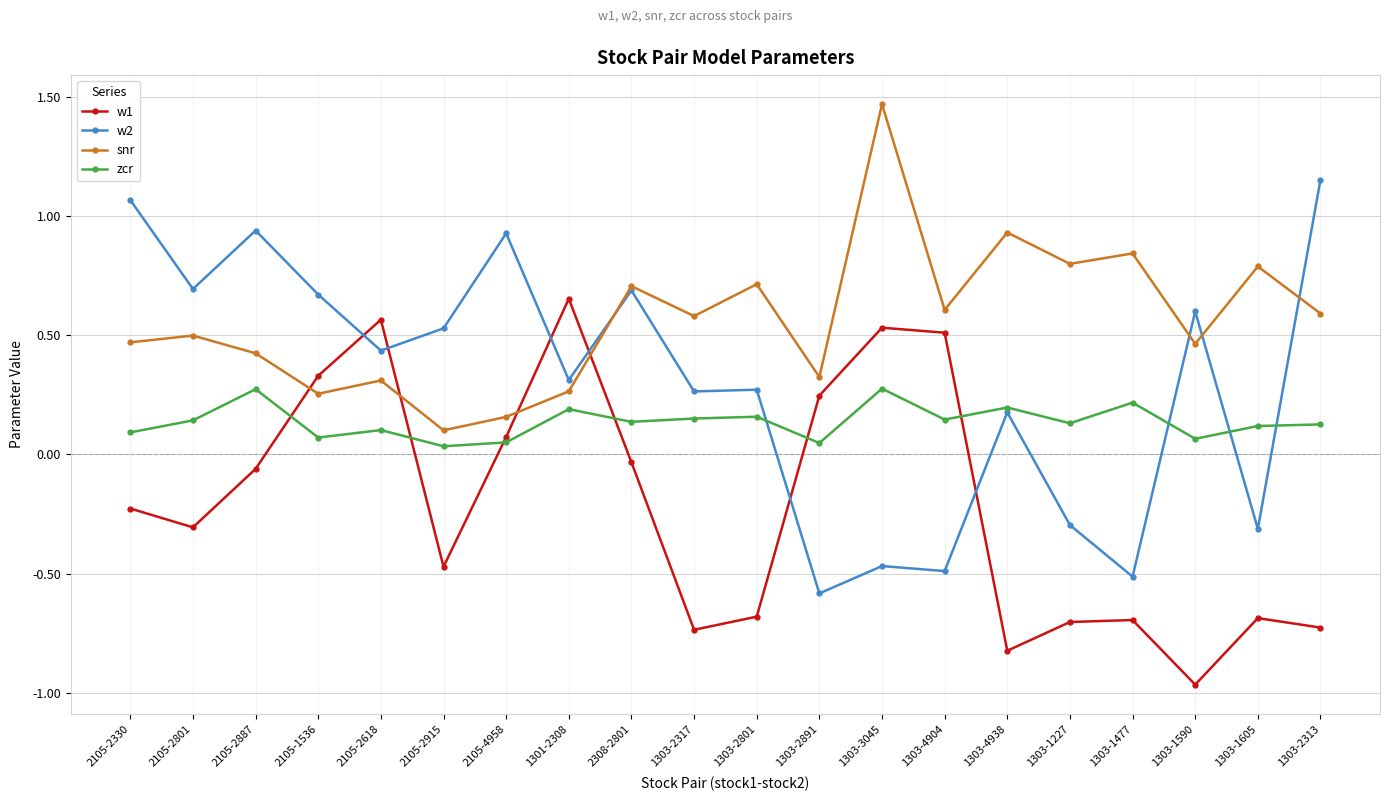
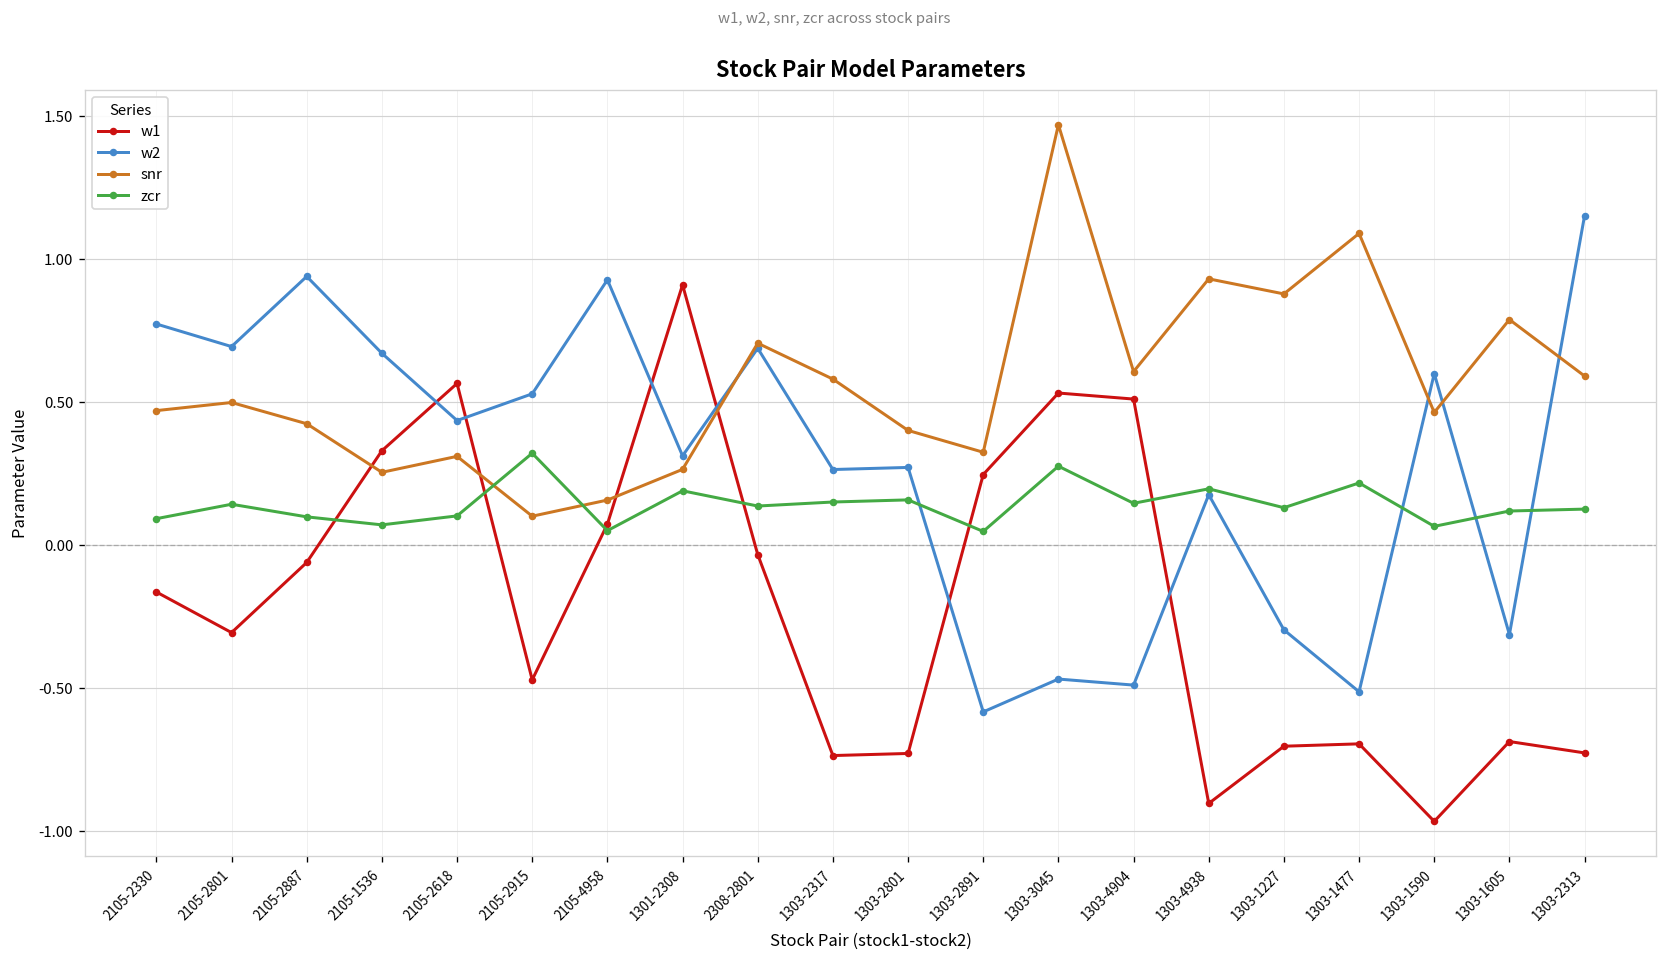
w1, 2105-2330: -0.23 -> -0.16
w2, 2105-2330: 1.07 -> 0.77
zcr, 2105-2887: 0.27 -> 0.10
zcr, 2105-2915: 0.03 -> 0.32
w1, 1301-2308: 0.65 -> 0.91
w1, 1303-2801: -0.68 -> -0.73
snr, 1303-2801: 0.71 -> 0.40
w1, 1303-4938: -0.82 -> -0.90
snr, 1303-1227: 0.80 -> 0.88
snr, 1303-1477: 0.84 -> 1.09
